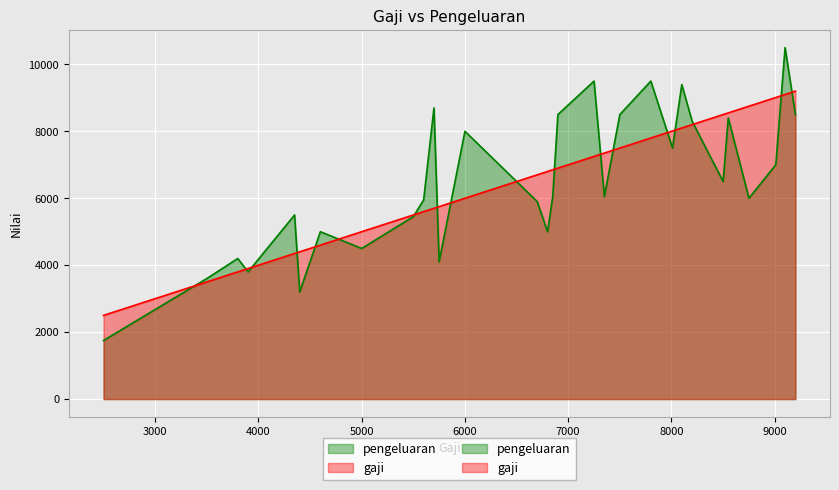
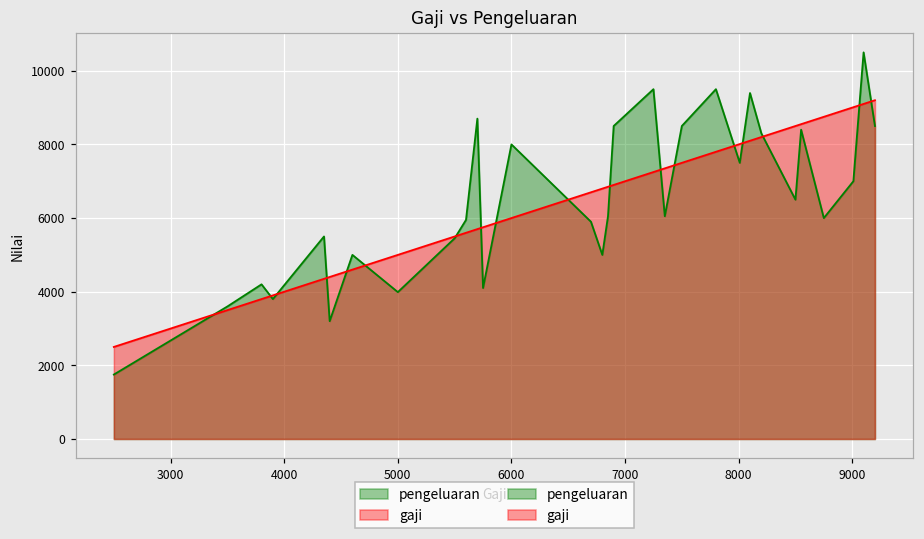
pengeluaran, 5000: 4500 -> 4000
